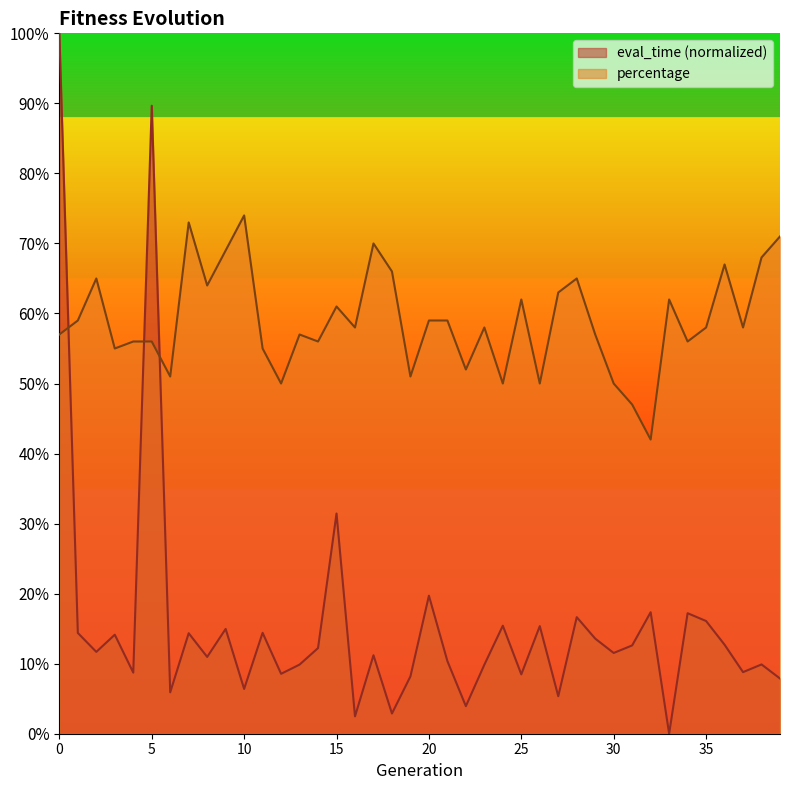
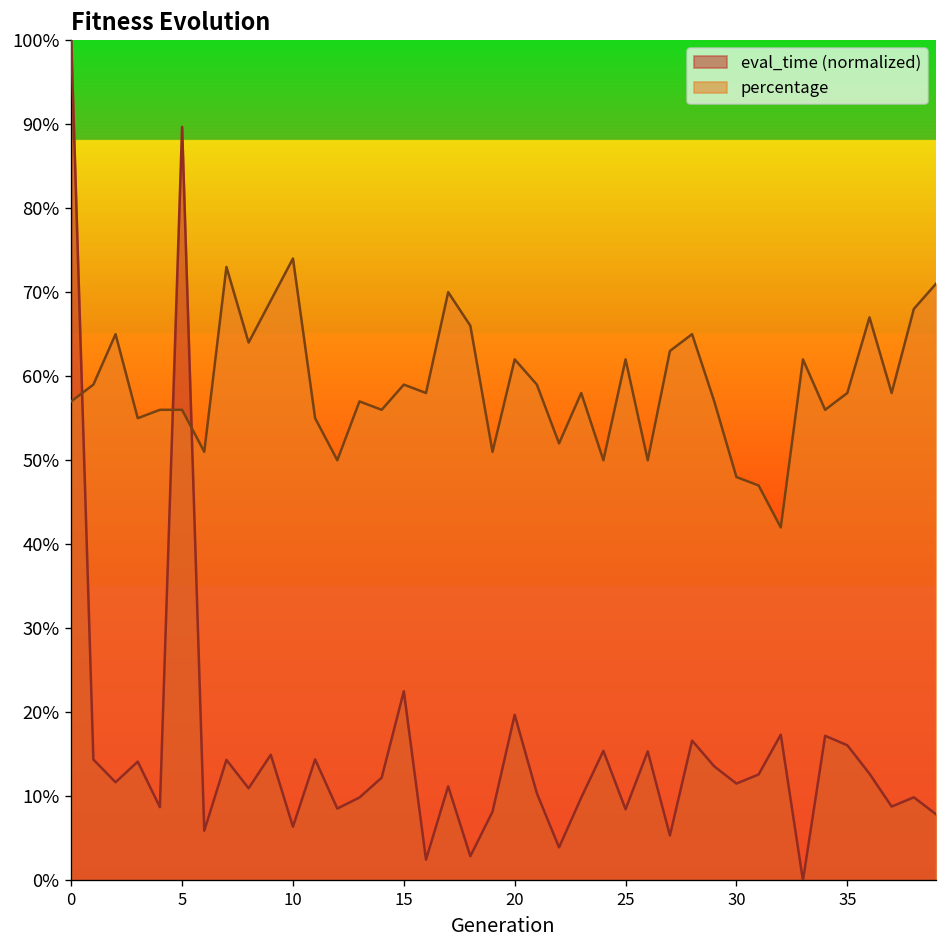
eval_time (normalized), 15: 31% -> 23%
percentage, 15: 61% -> 59%
percentage, 20: 59% -> 62%
percentage, 30: 50% -> 48%
